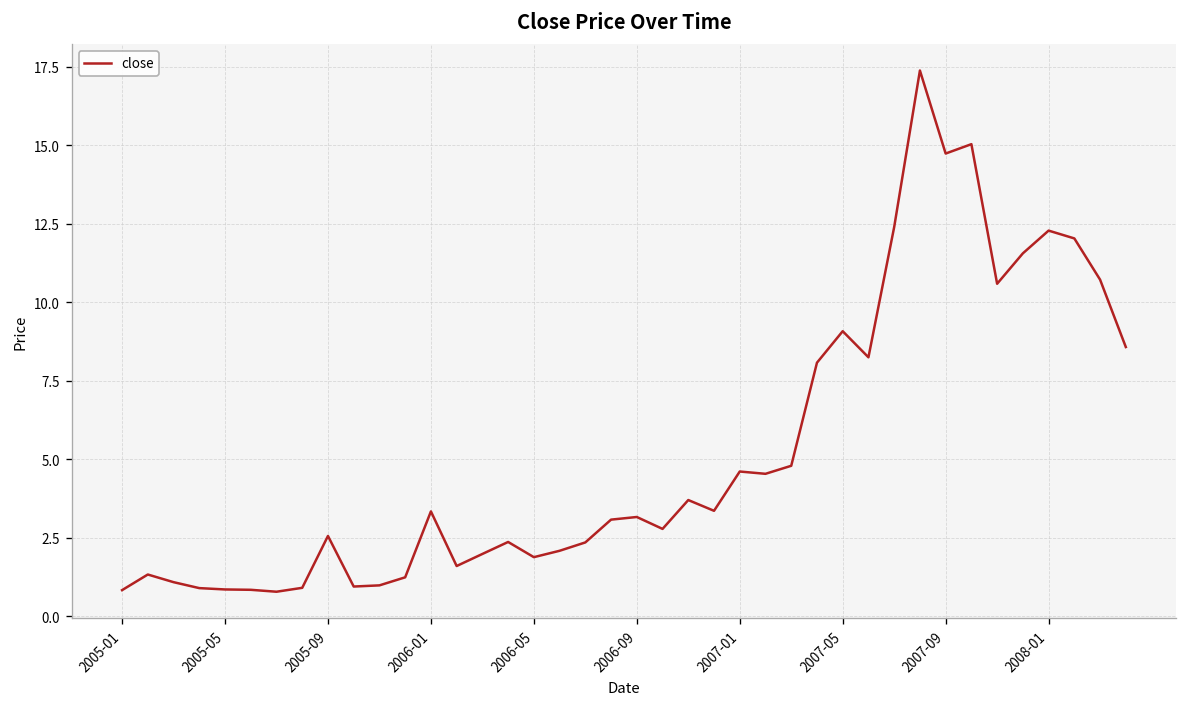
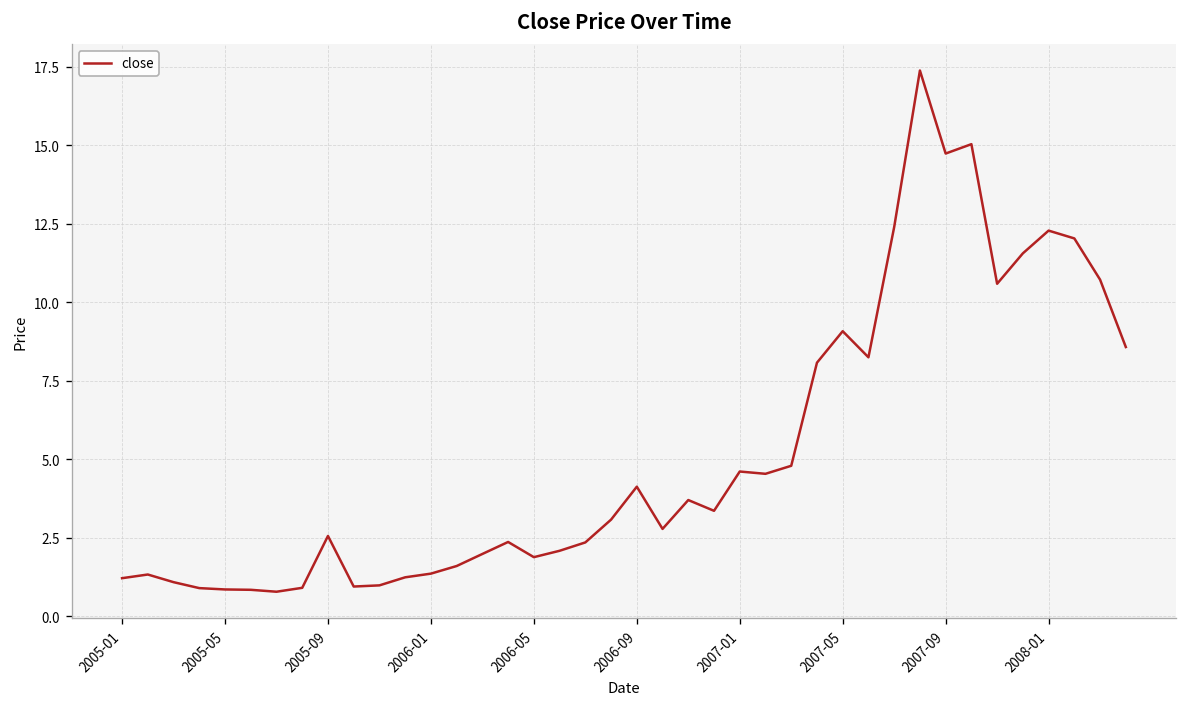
2005-01: 0.8 -> 1.2
2006-01: 3.3 -> 1.4
2006-09: 3.2 -> 4.1
